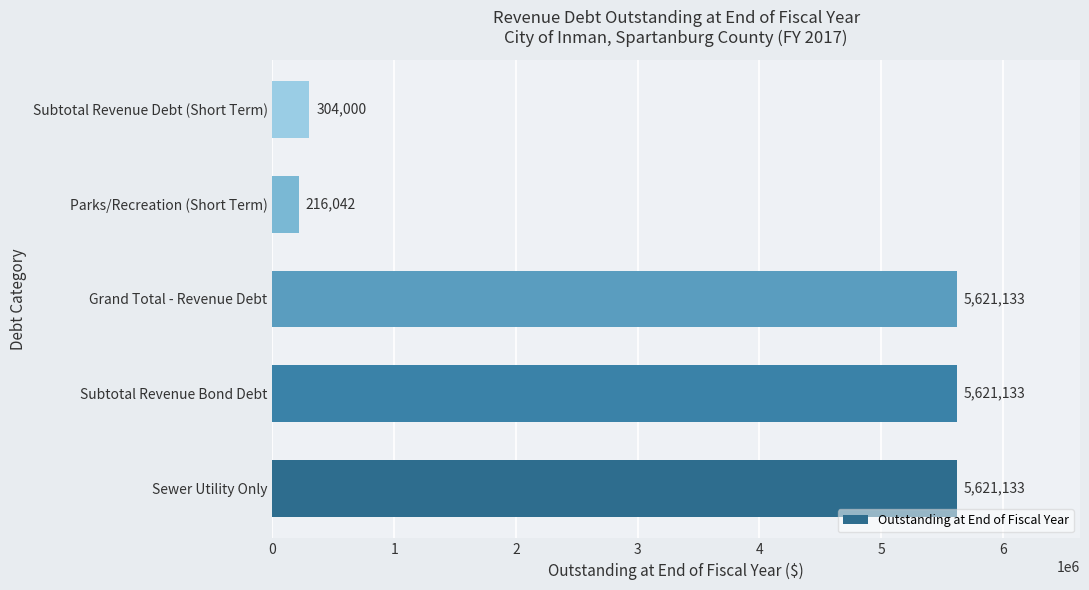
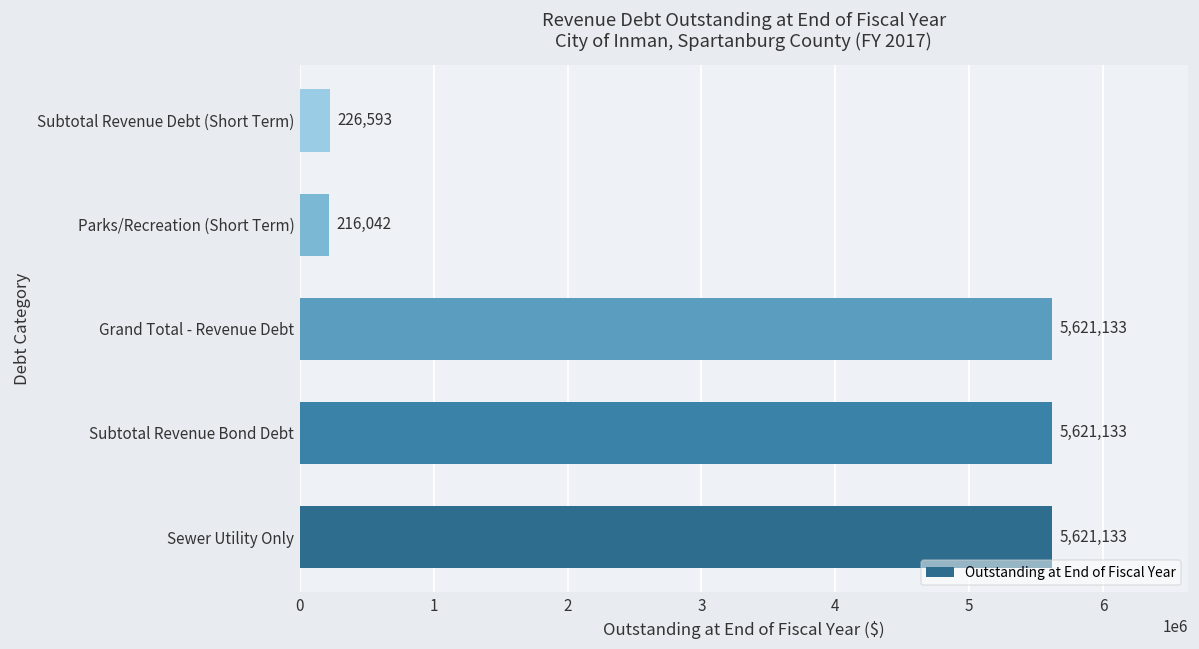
Subtotal Revenue Debt (Short Term): 304,000 -> 226,593
